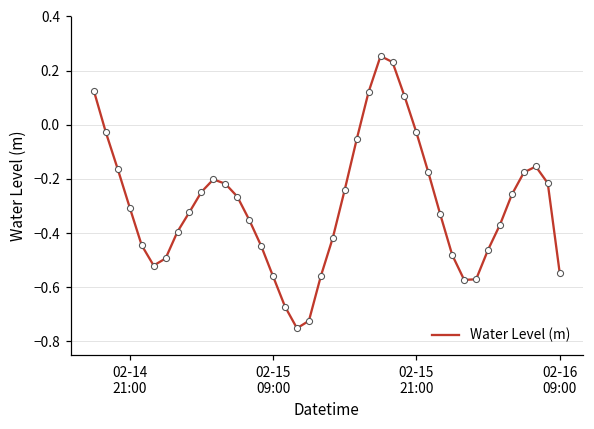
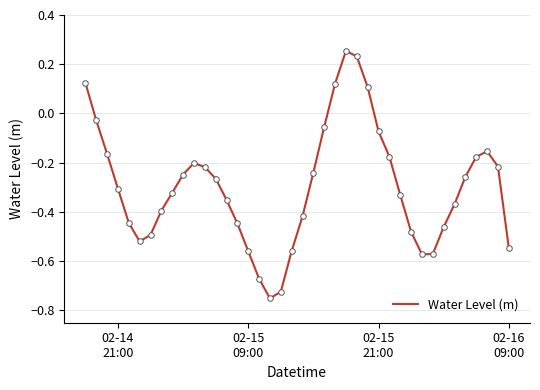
02-15 21:00: -0.03 -> -0.07
